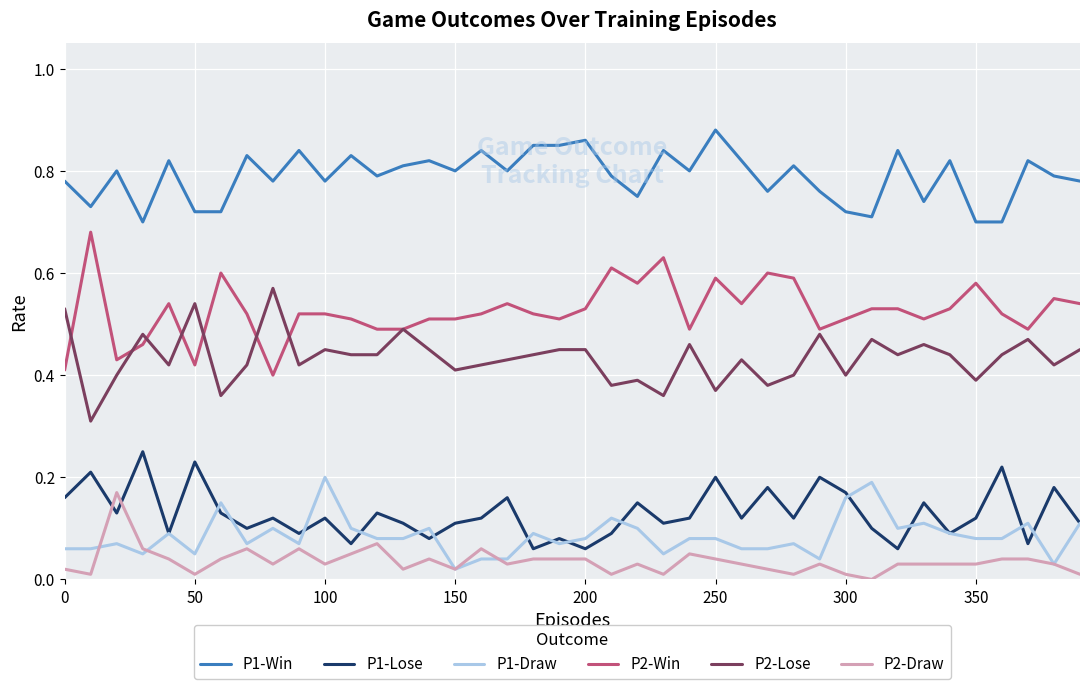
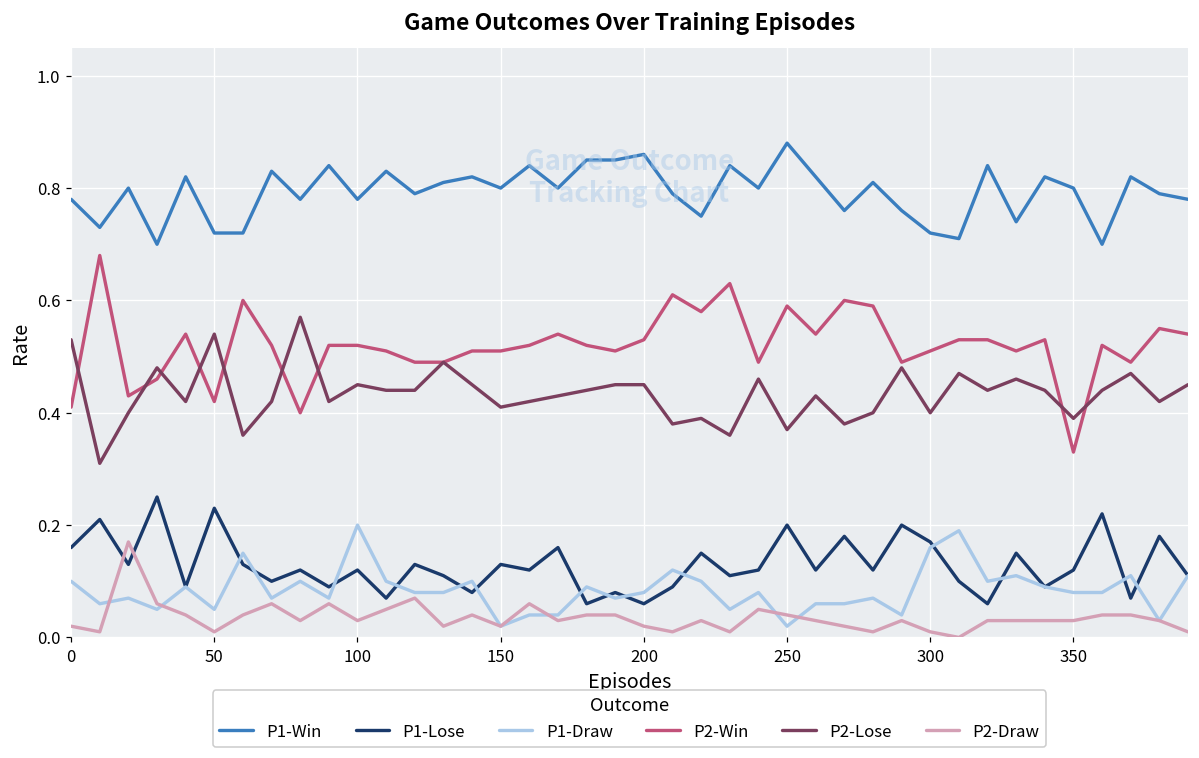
P1-Draw, 0: 0.06 -> 0.10
P1-Lose, 150: 0.11 -> 0.13
P2-Draw, 200: 0.04 -> 0.02
P1-Draw, 250: 0.08 -> 0.02
P1-Win, 350: 0.7 -> 0.8
P2-Win, 350: 0.58 -> 0.33
